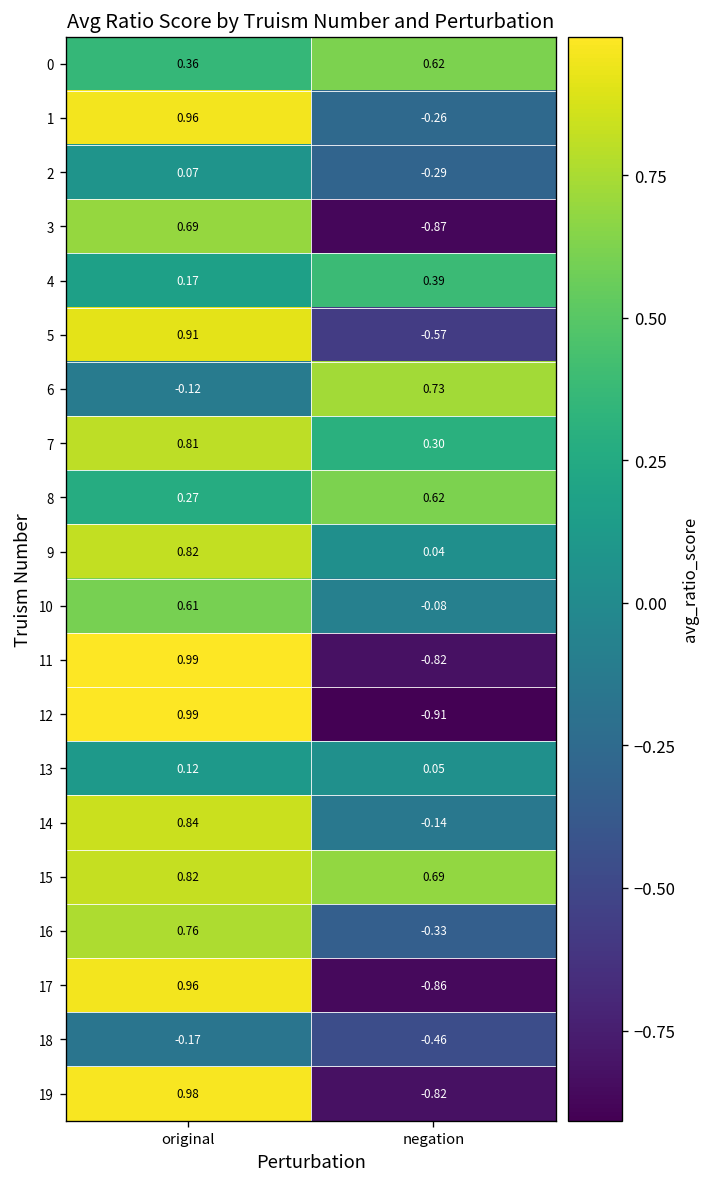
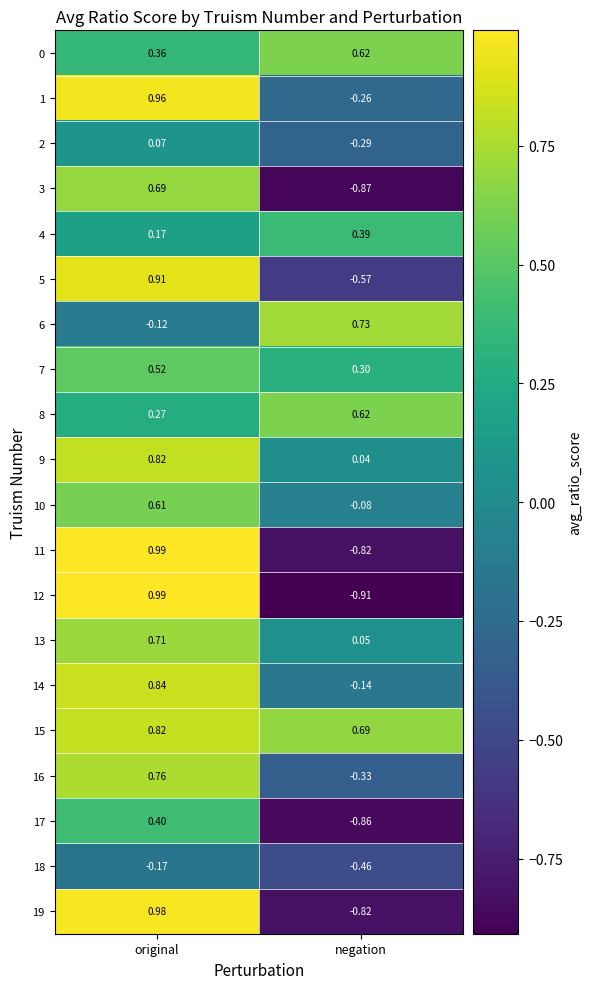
7, original: 0.81 -> 0.52
13, original: 0.12 -> 0.71
17, original: 0.96 -> 0.40
